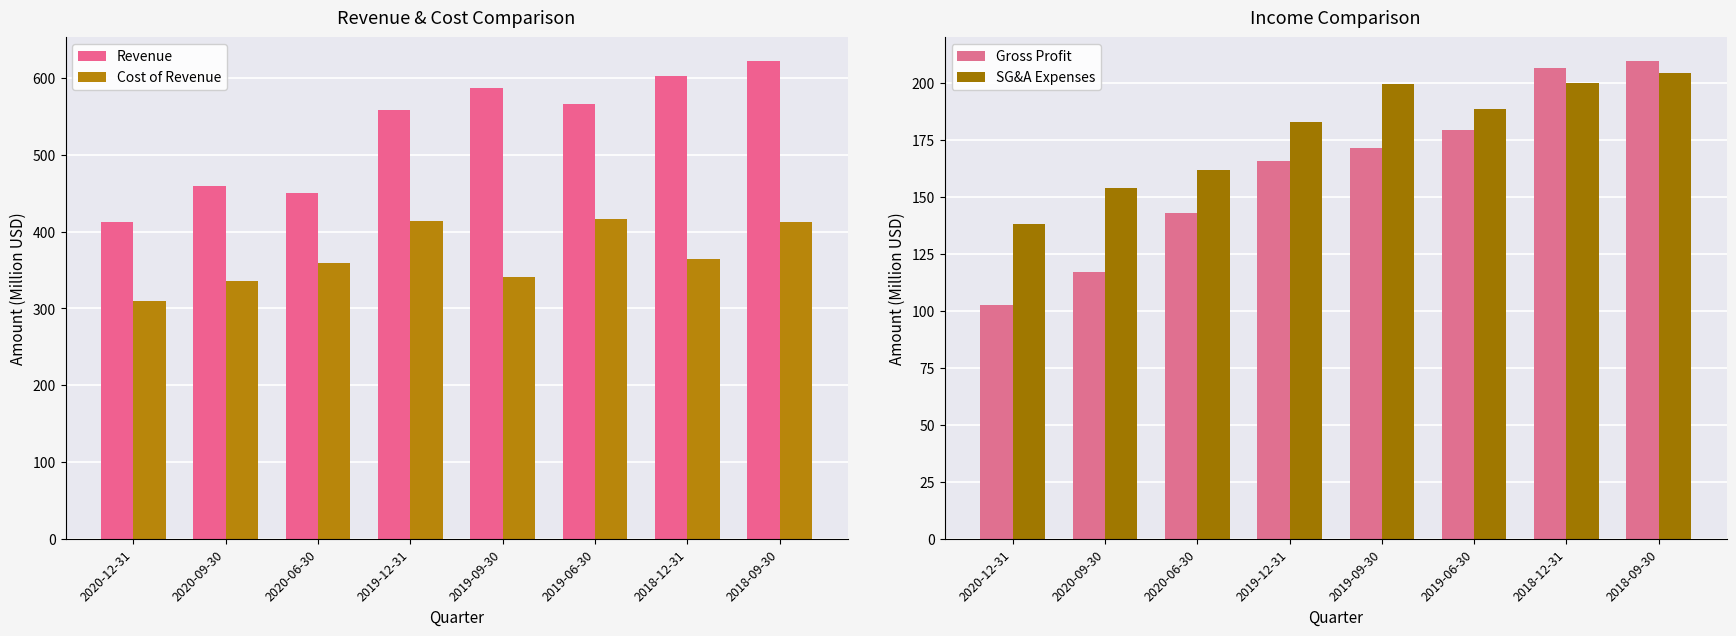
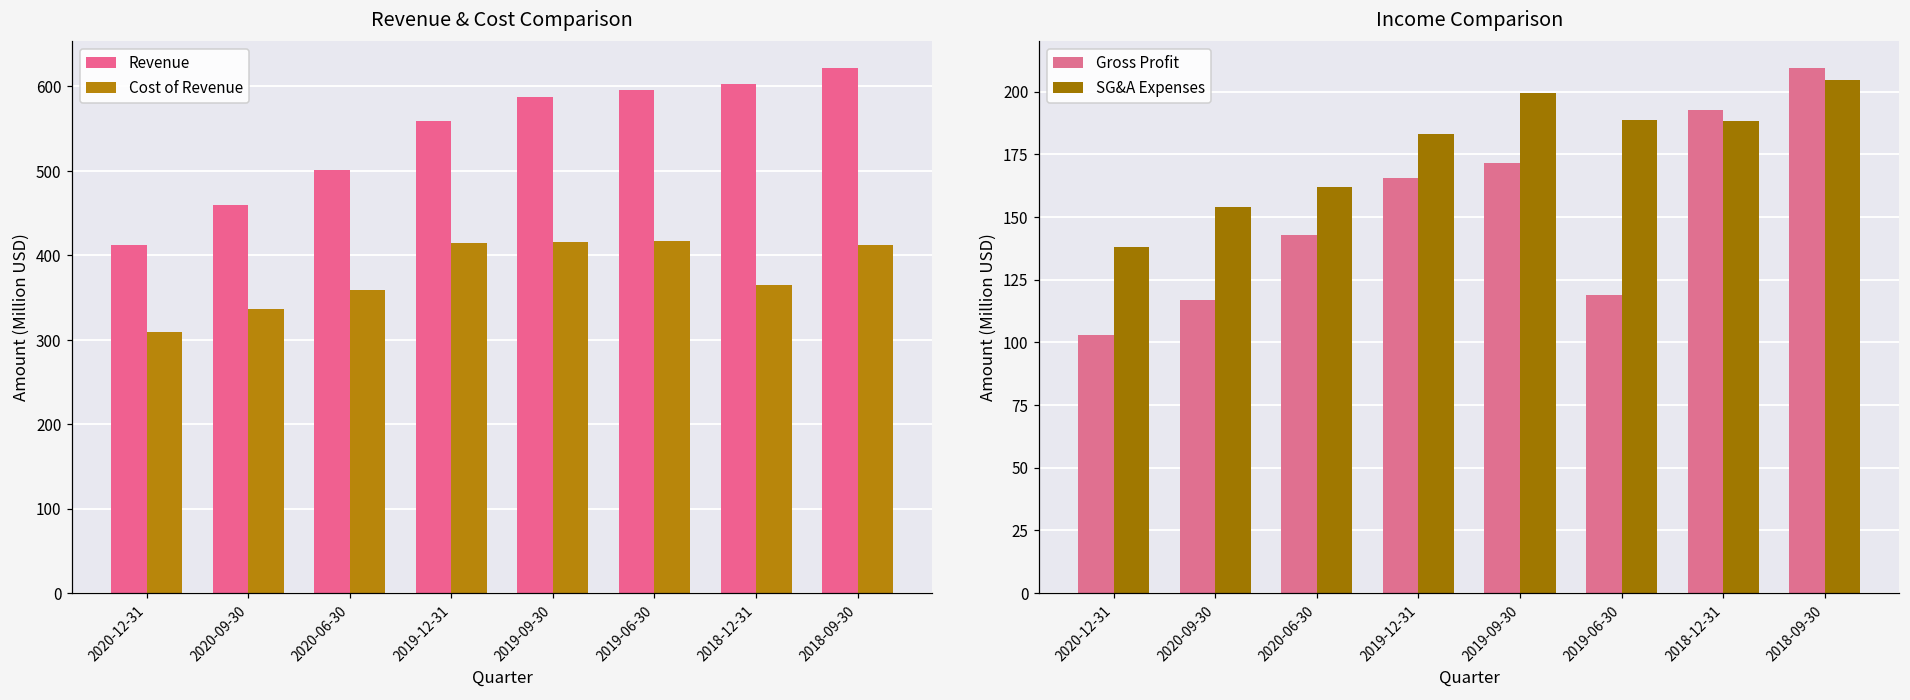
Revenue & Cost Comparison, Revenue, 2020-06-30: 450 -> 500
Revenue & Cost Comparison, Cost of Revenue, 2019-09-30: 340 -> 420
Revenue & Cost Comparison, Revenue, 2019-06-30: 570 -> 600
Income Comparison, Gross Profit, 2019-06-30: 179 -> 119
Income Comparison, Gross Profit, 2018-12-31: 207 -> 193
Income Comparison, SG&A Expenses, 2018-12-31: 200 -> 188
